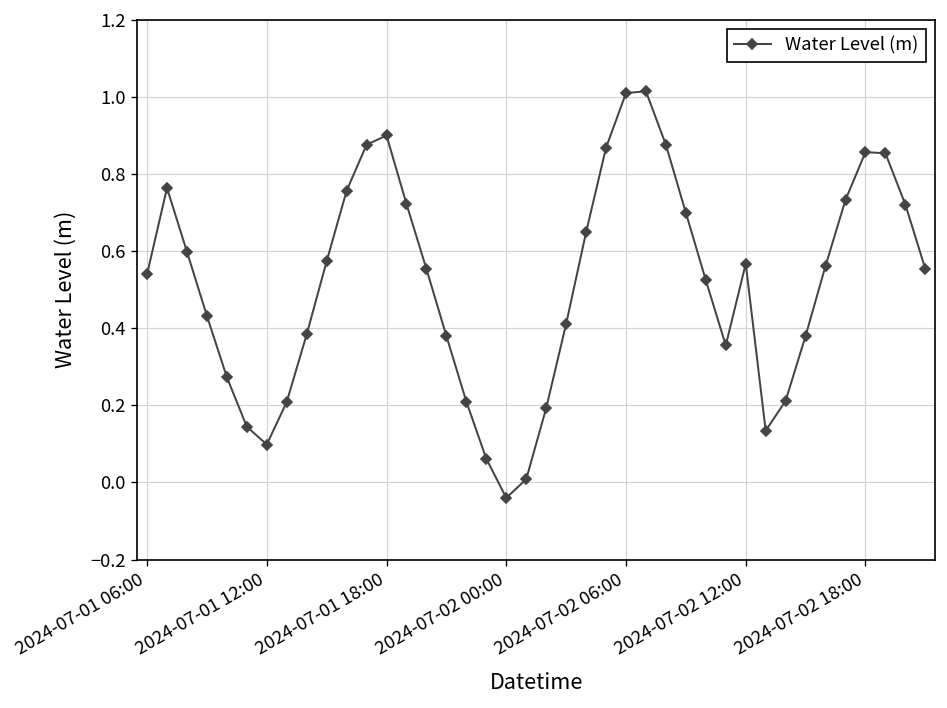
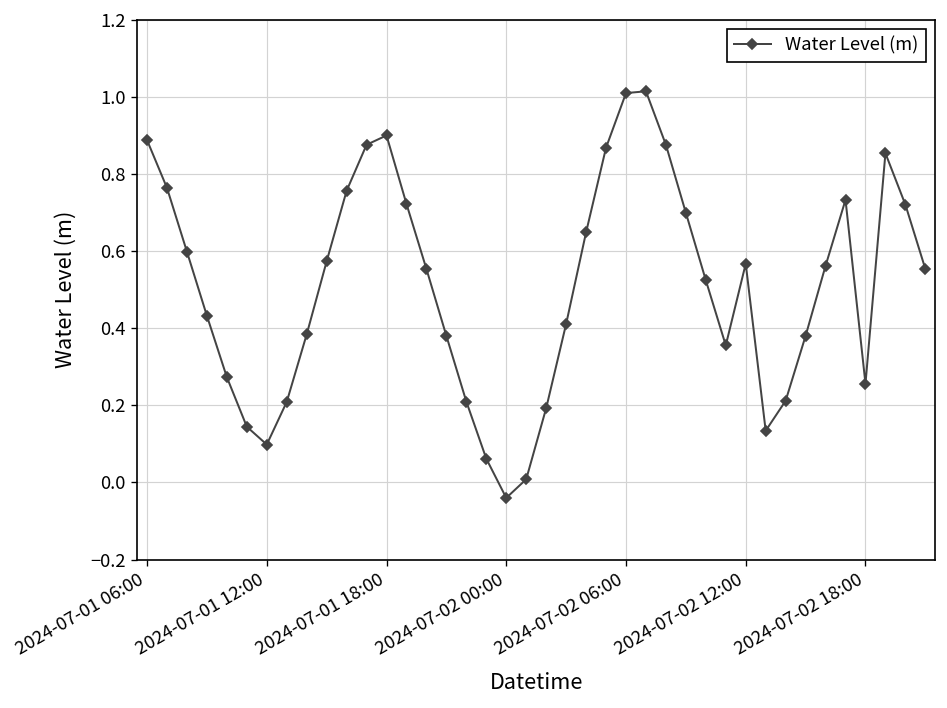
2024-07-01 06:00: 0.54 -> 0.89
2024-07-02 18:00: 0.86 -> 0.26
